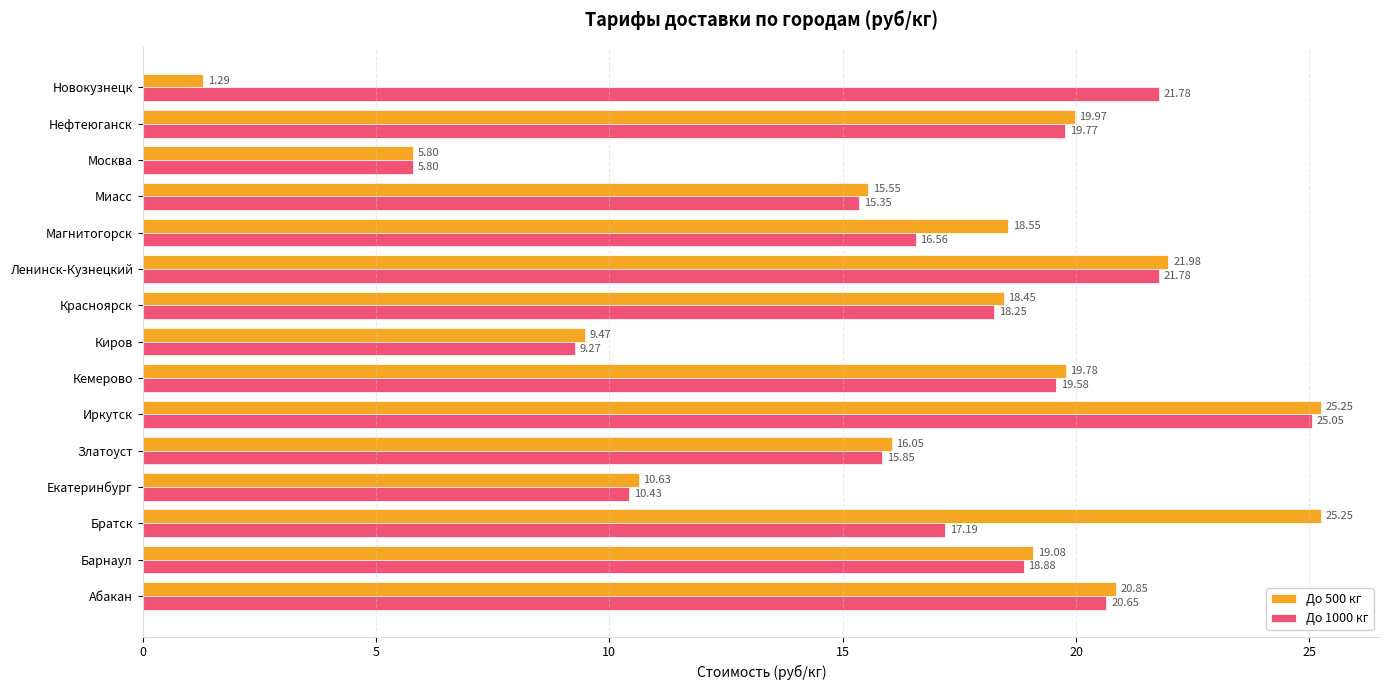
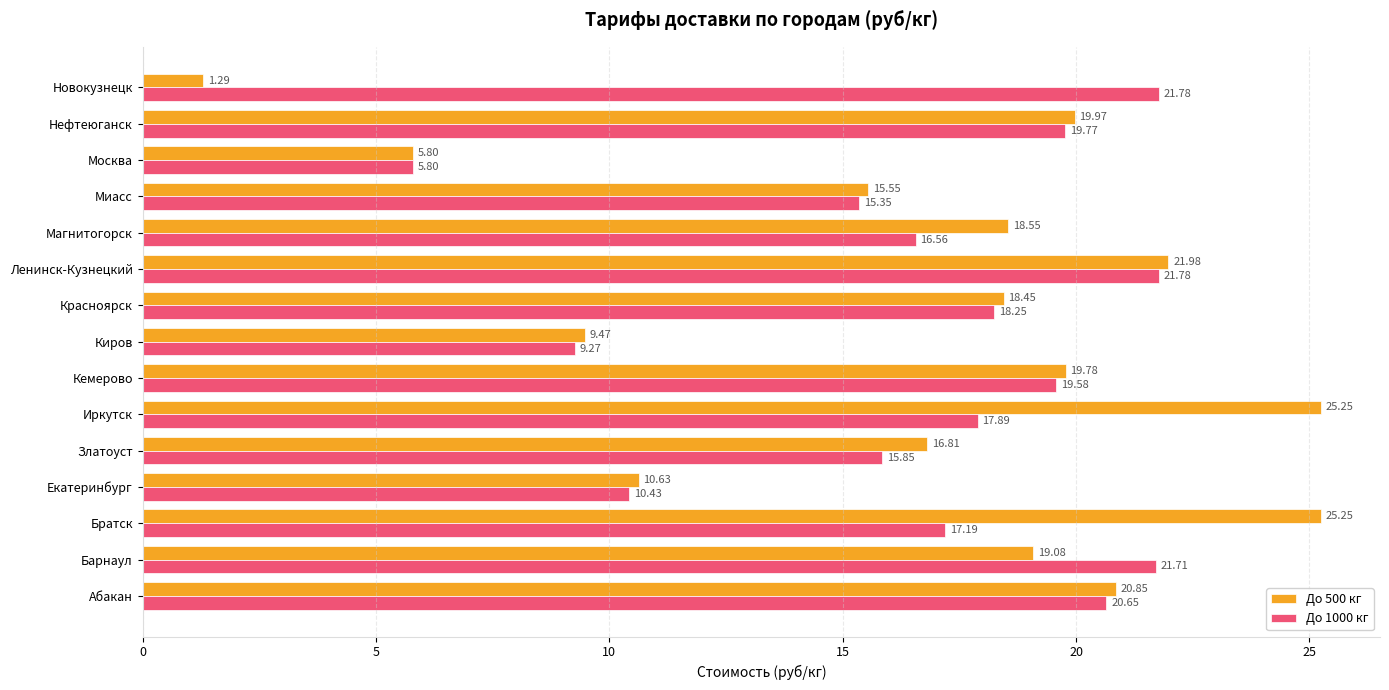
До 1000 кг, Иркутск: 25.05 -> 17.89
До 500 кг, Златоуст: 16.05 -> 16.81
До 1000 кг, Барнаул: 18.88 -> 21.71
